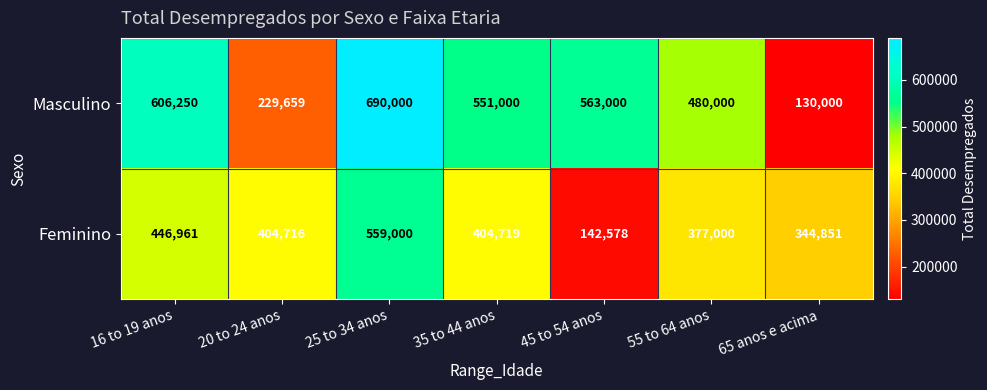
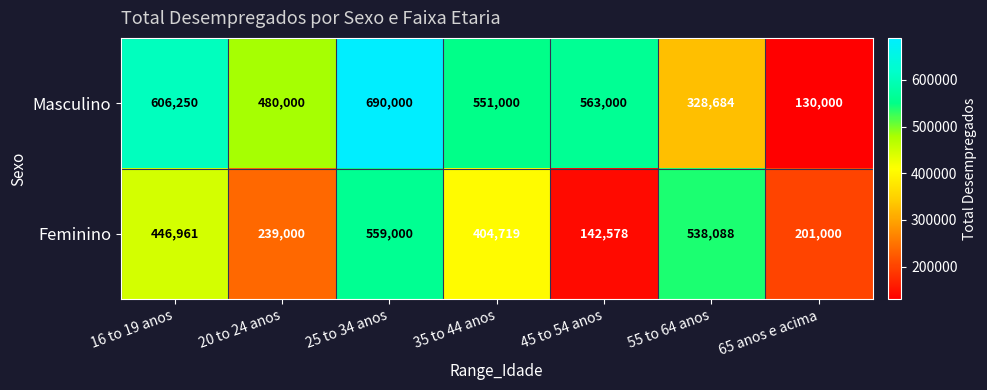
Masculino, 20 to 24 anos: 229,659 -> 480,000
Masculino, 55 to 64 anos: 480,000 -> 328,684
Feminino, 20 to 24 anos: 404,716 -> 239,000
Feminino, 55 to 64 anos: 377,000 -> 538,088
Feminino, 65 anos e acima: 344,851 -> 201,000
